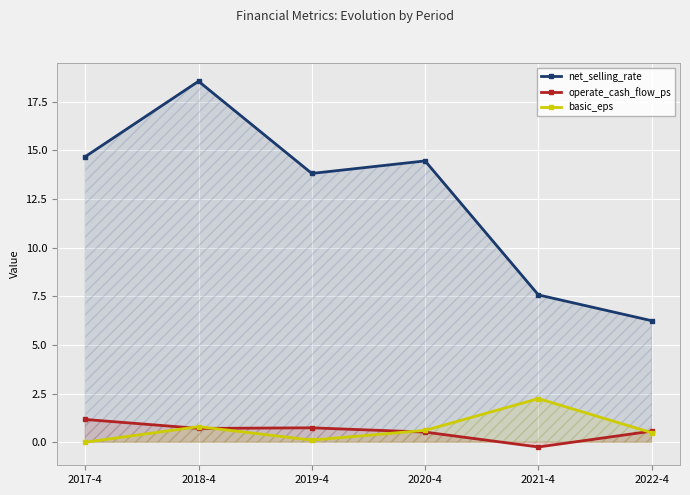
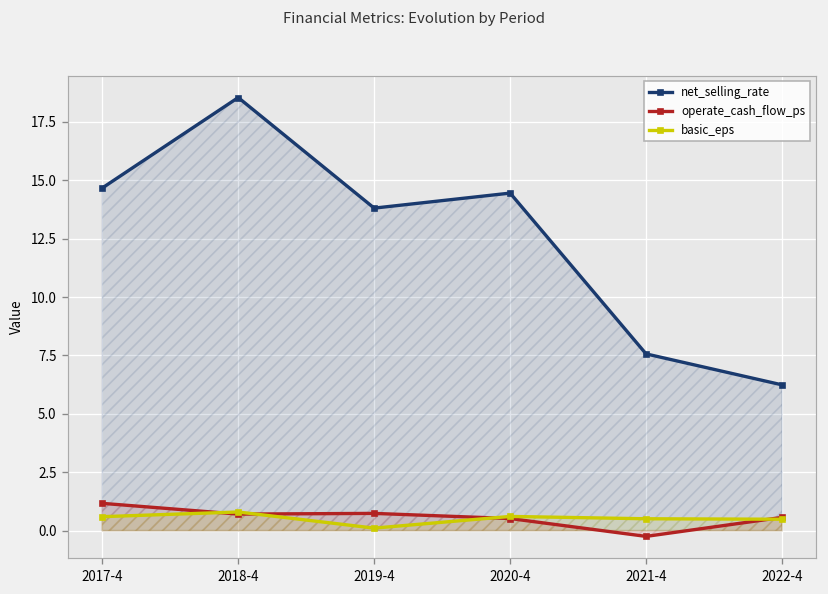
basic_eps, 2017-4: 0.0 -> 0.6
basic_eps, 2021-4: 2.2 -> 0.5
